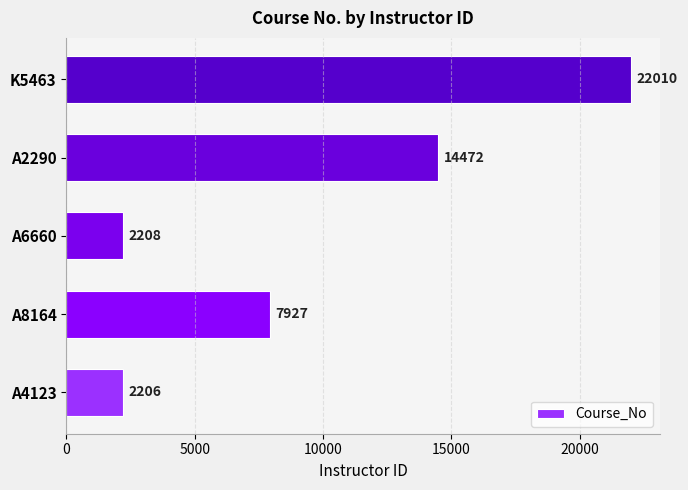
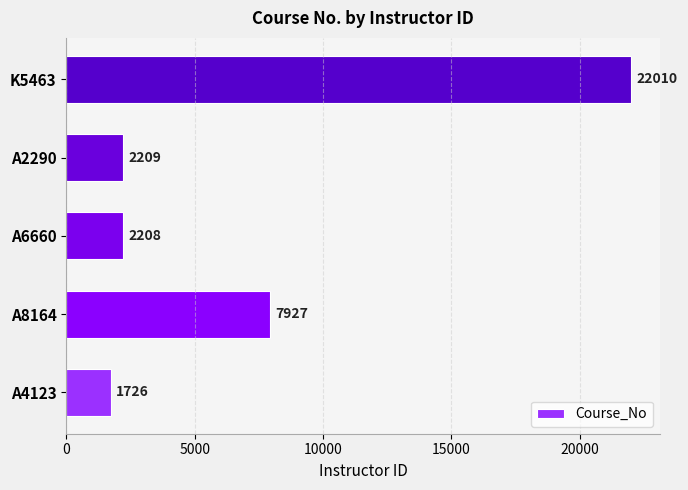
A2290: 14472 -> 2209
A4123: 2206 -> 1726
